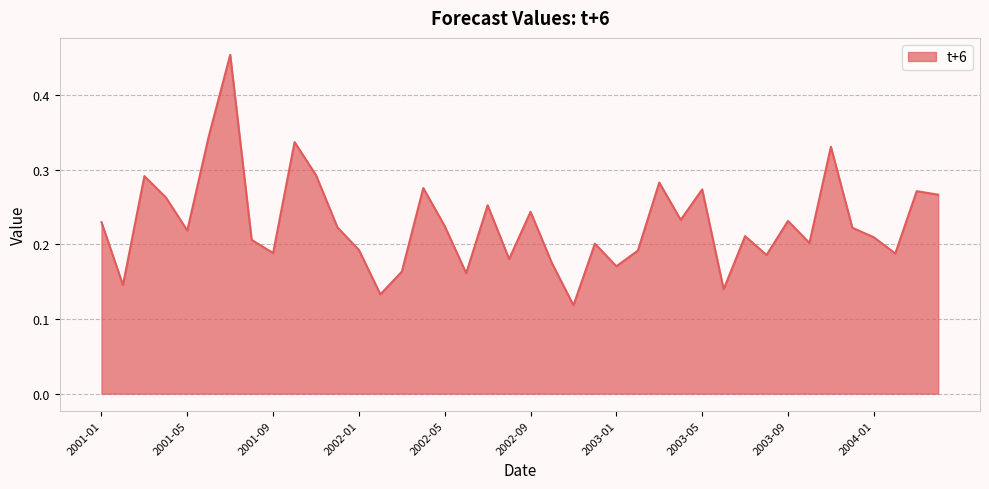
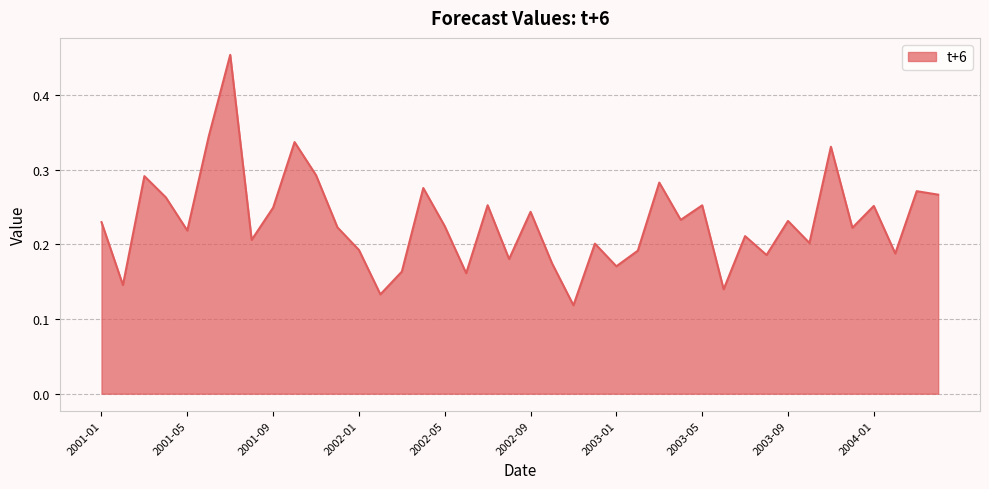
2001-09: 0.19 -> 0.25
2003-05: 0.27 -> 0.25
2004-01: 0.21 -> 0.25
